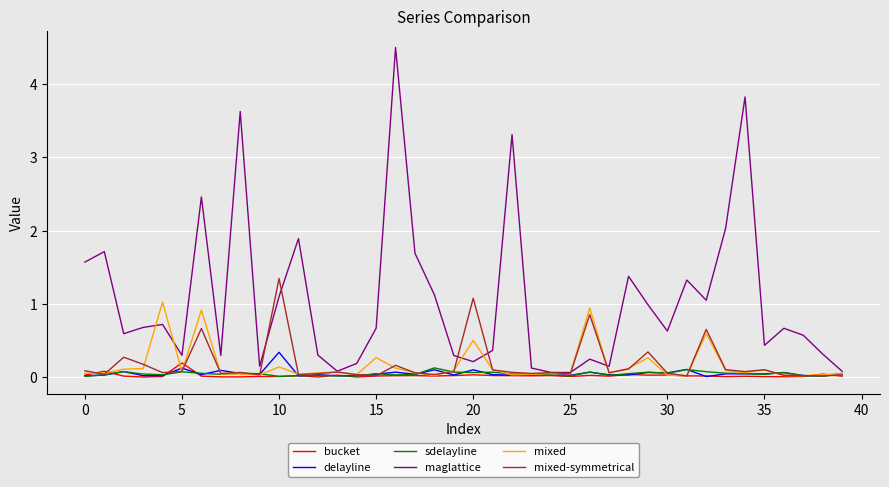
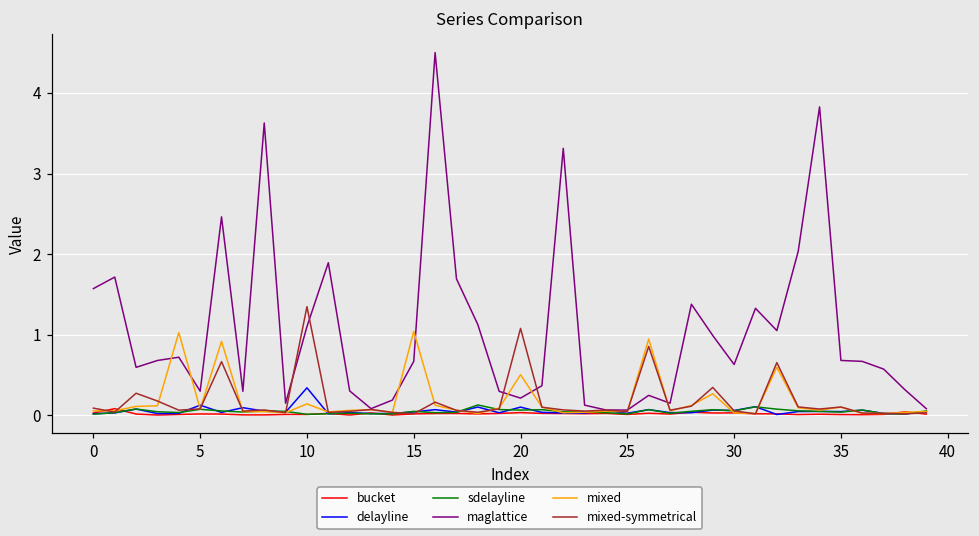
bucket, 5: 0.2 -> 0.0
mixed, 15: 0.3 -> 1.0
maglattice, 35: 0.4 -> 0.7
